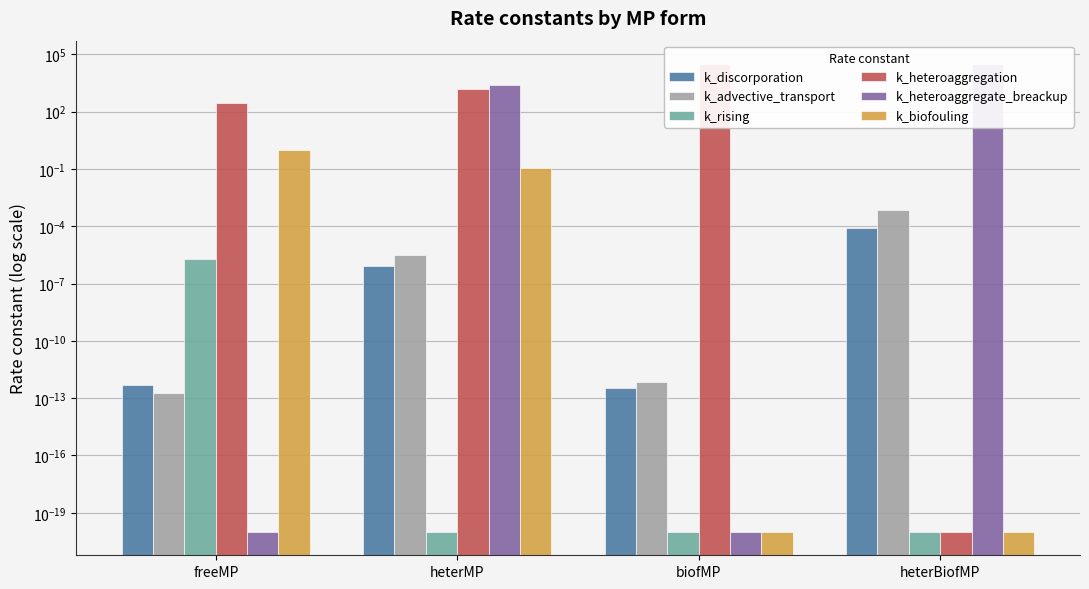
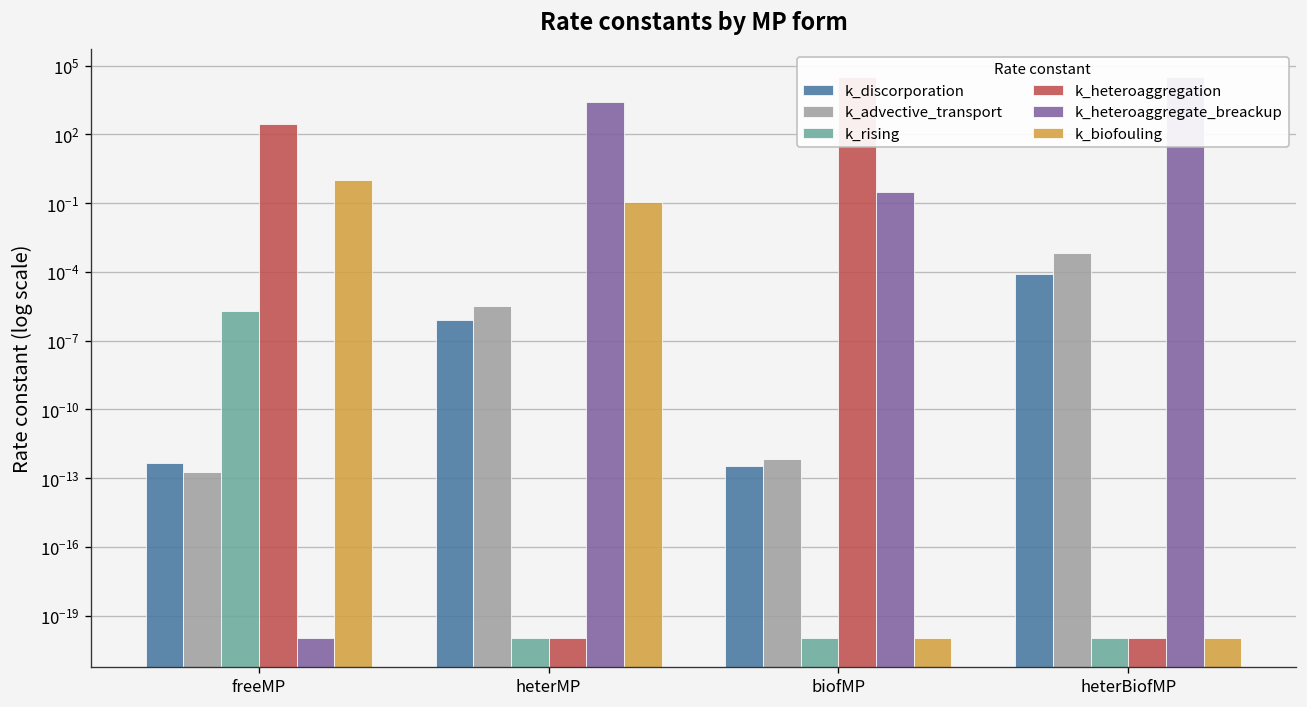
k_heteroaggregation, heterMP: 1000 -> 0.0
k_heteroaggregate_breackup, biofMP: 0.0 -> 0.3
